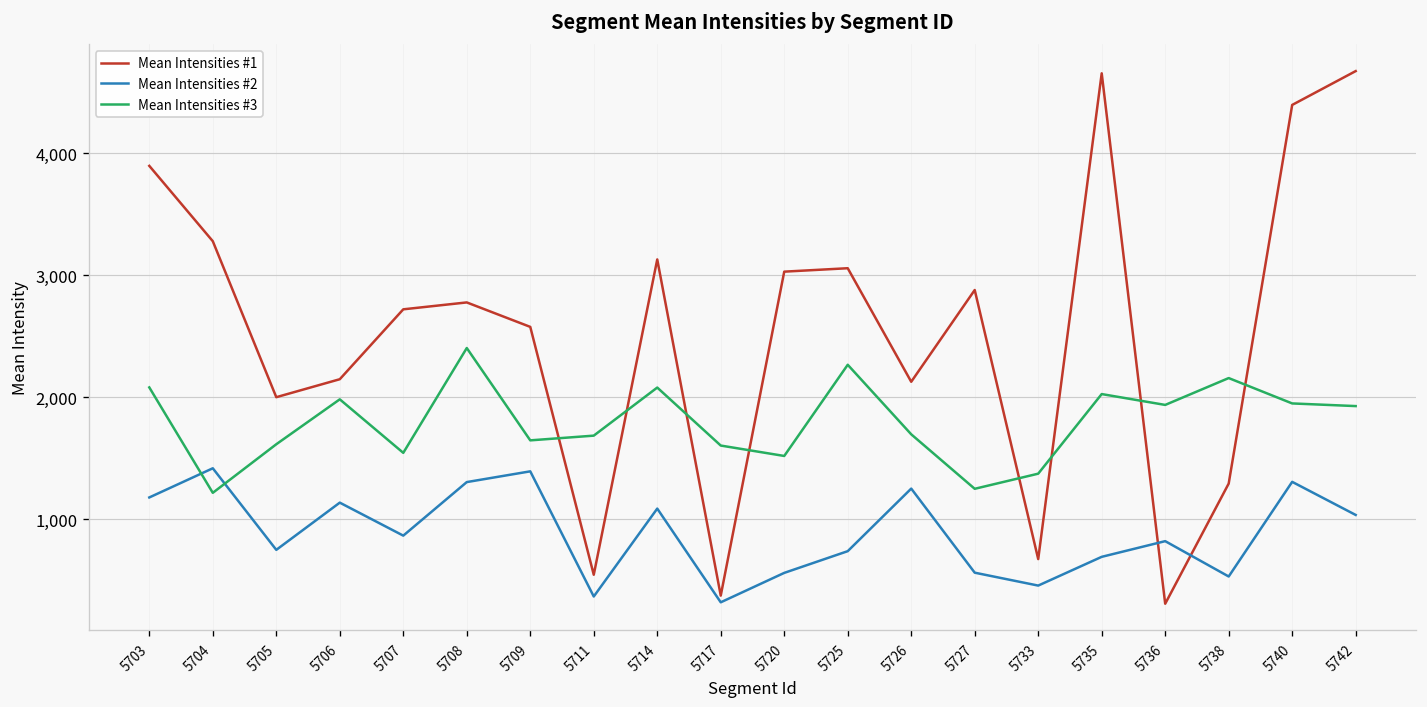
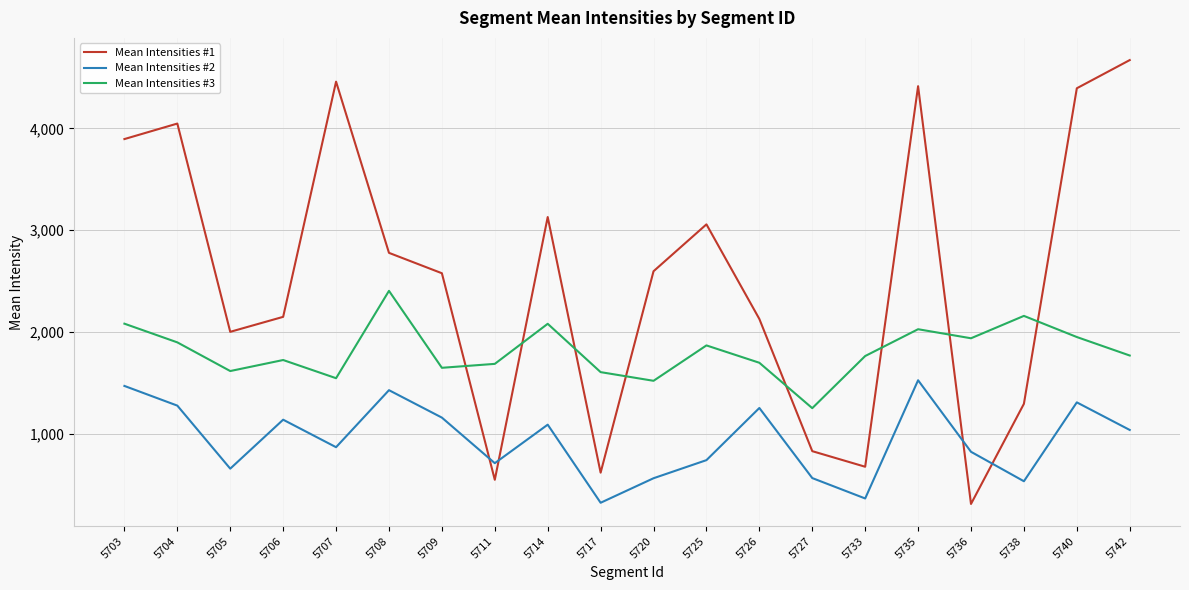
Mean Intensities #2, 5703: 1,180 -> 1,470
Mean Intensities #1, 5704: 3,280 -> 4,050
Mean Intensities #2, 5704: 1,420 -> 1,280
Mean Intensities #3, 5704: 1,220 -> 1,900
Mean Intensities #2, 5705: 750 -> 660
Mean Intensities #3, 5706: 1,980 -> 1,720
Mean Intensities #1, 5707: 2,720 -> 4,460
Mean Intensities #2, 5708: 1,310 -> 1,430
Mean Intensities #2, 5709: 1,390 -> 1,160
Mean Intensities #2, 5711: 370 -> 710
Mean Intensities #1, 5717: 380 -> 620
Mean Intensities #1, 5720: 3,030 -> 2,600
Mean Intensities #3, 5725: 2,270 -> 1,870
Mean Intensities #1, 5727: 2,880 -> 830
Mean Intensities #2, 5733: 460 -> 360
Mean Intensities #3, 5733: 1,370 -> 1,760
Mean Intensities #1, 5735: 4,650 -> 4,410
Mean Intensities #2, 5735: 690 -> 1,530
Mean Intensities #3, 5742: 1,930 -> 1,770
